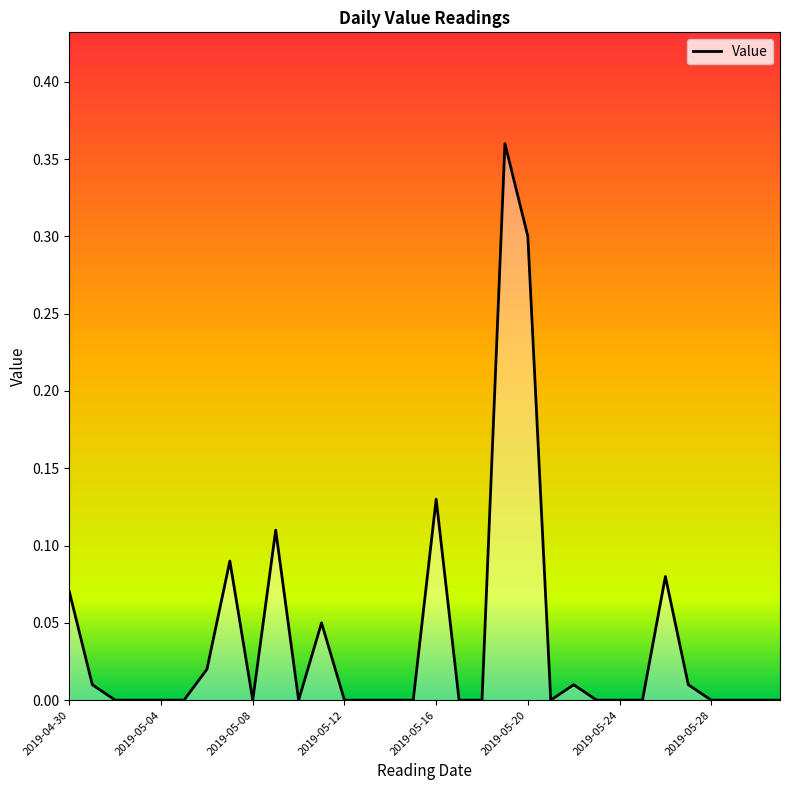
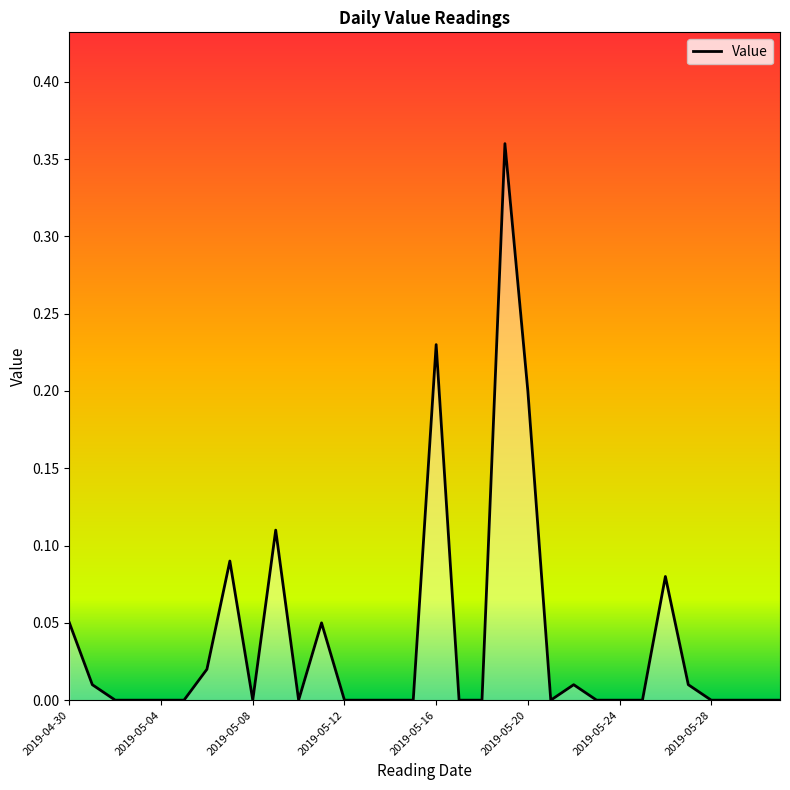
2019-04-30: 0.07 -> 0.05
2019-05-16: 0.13 -> 0.23
2019-05-20: 0.3 -> 0.2
